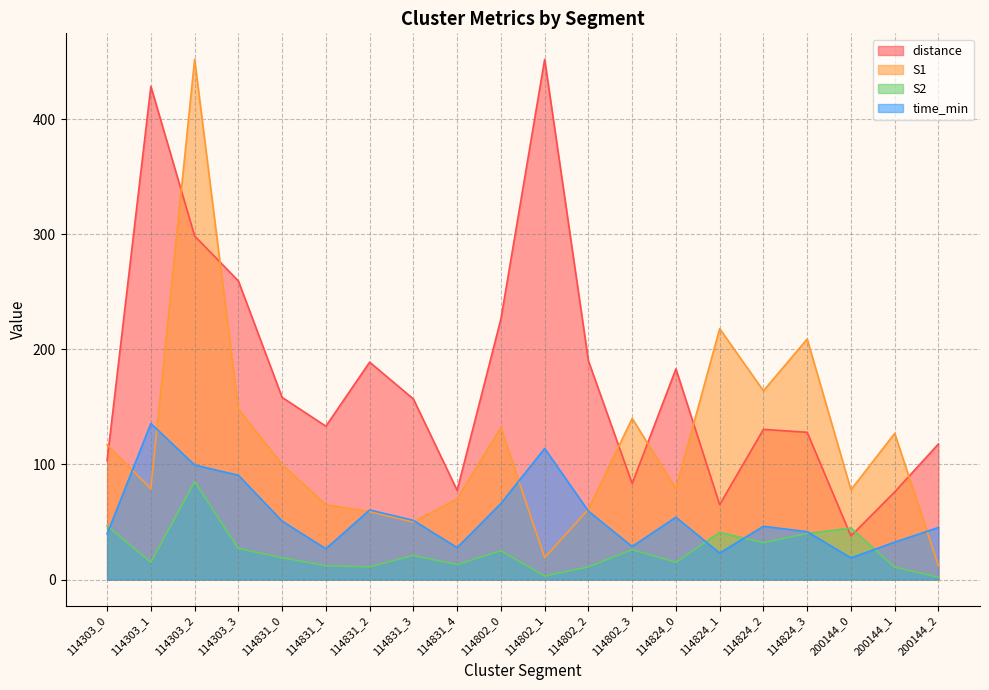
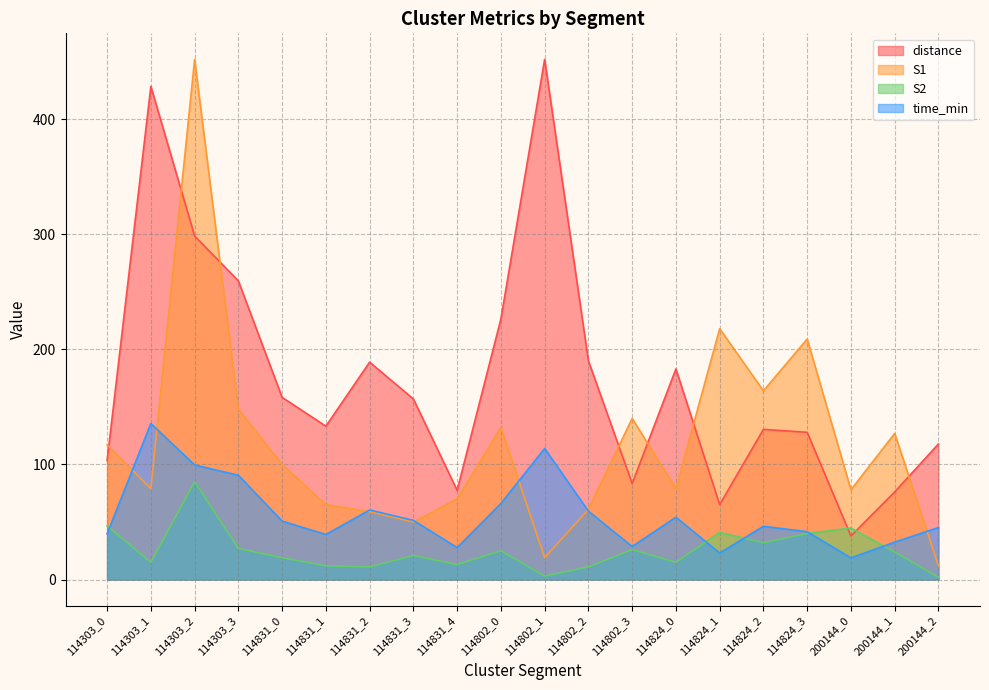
time_min, 114831_1: 27 -> 39
S2, 200144_1: 11 -> 24
